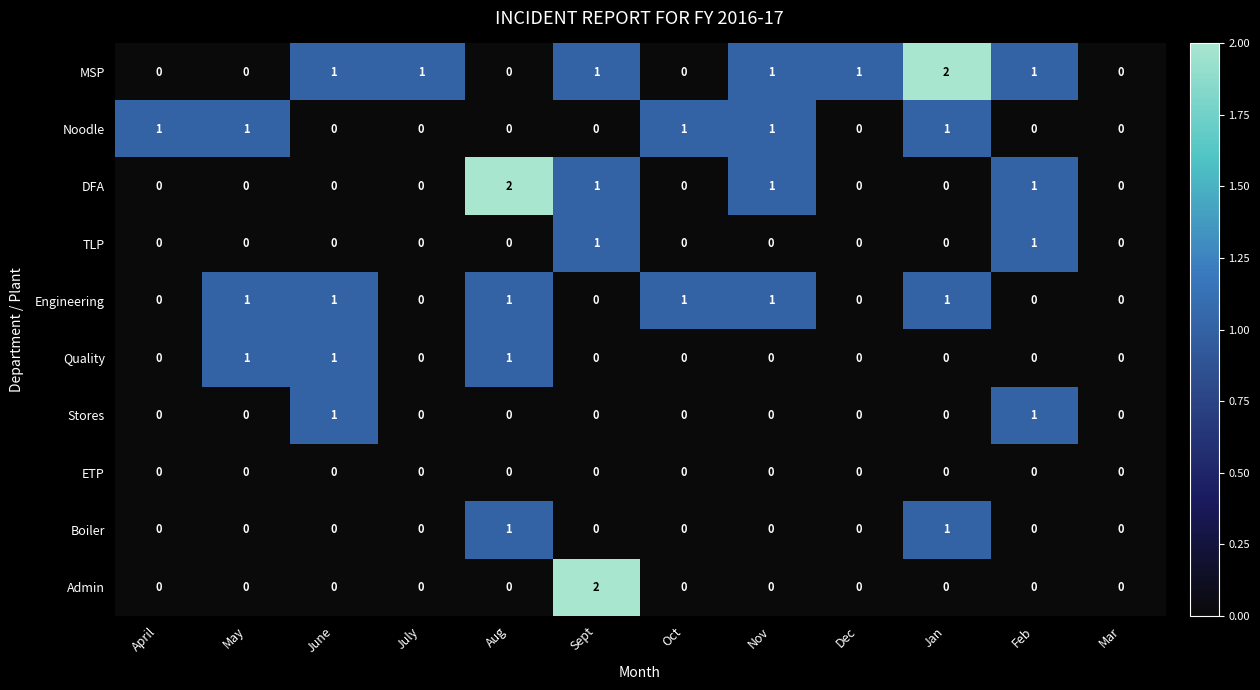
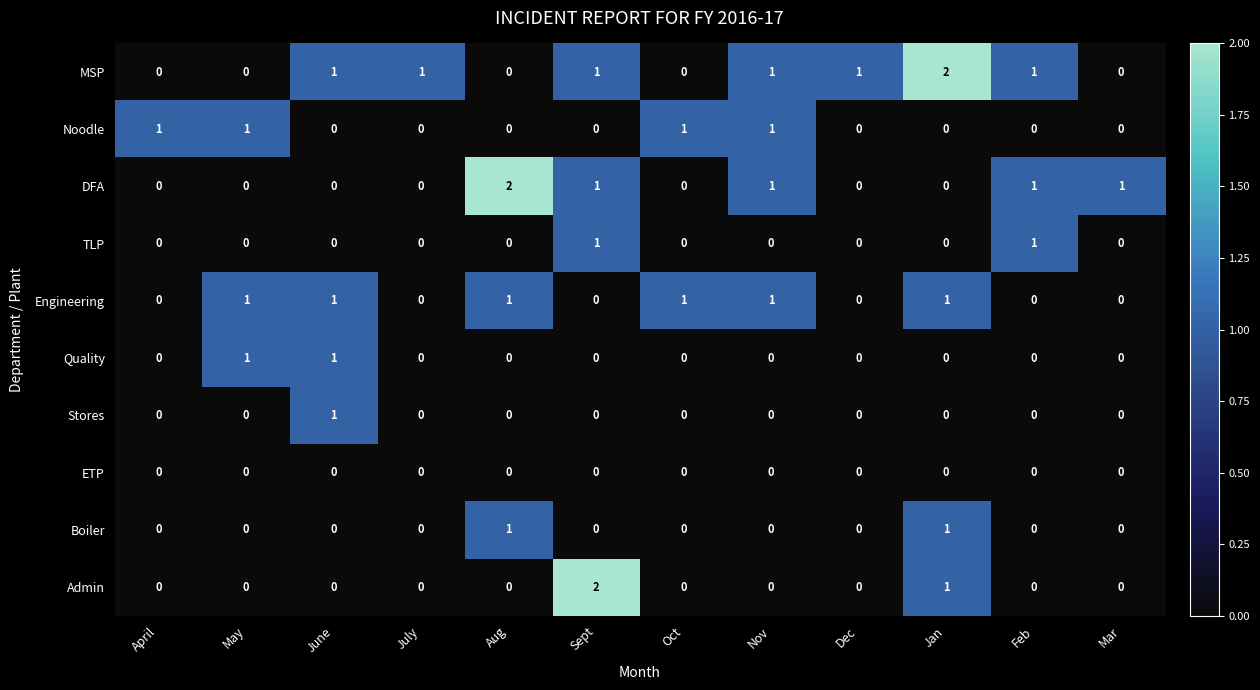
Noodle, Jan: 1 -> 0
DFA, Mar: 0 -> 1
Quality, Aug: 1 -> 0
Stores, Feb: 1 -> 0
Admin, Jan: 0 -> 1
